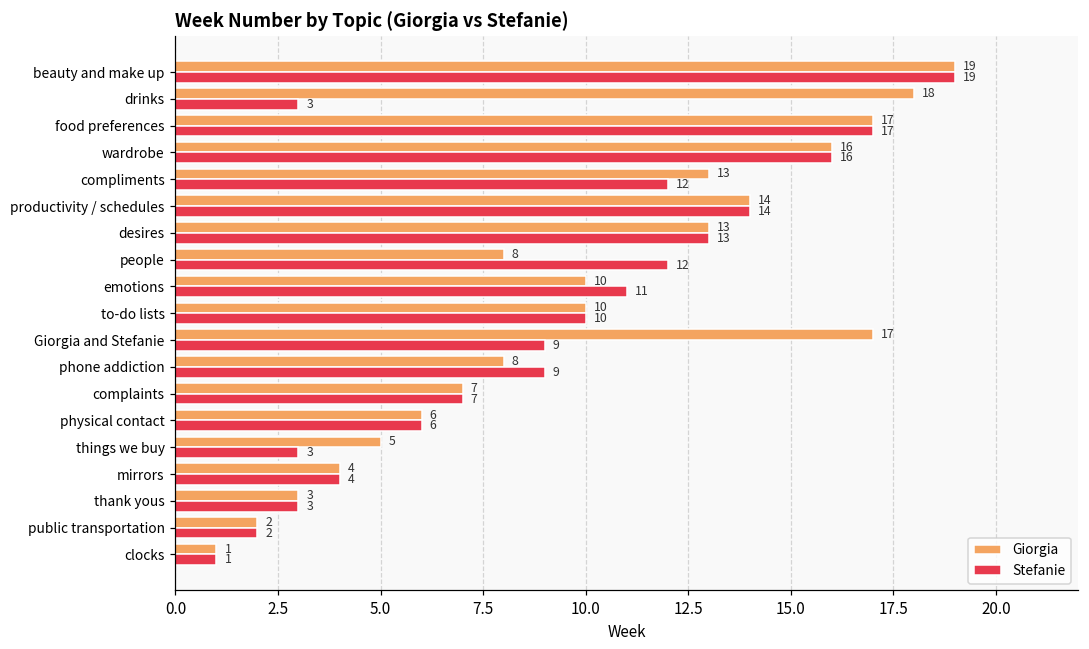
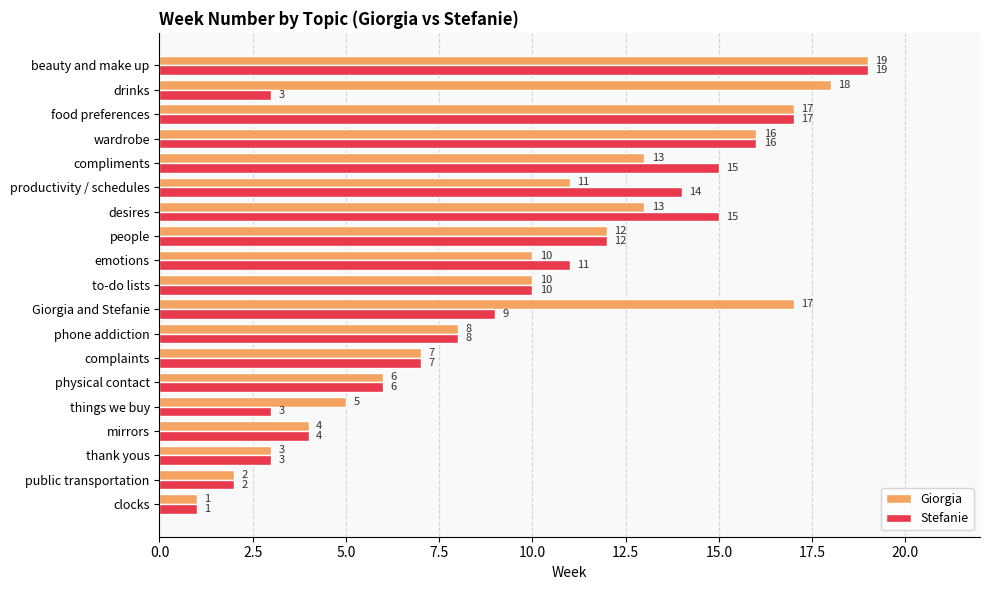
Stefanie, compliments: 12 -> 15
Giorgia, productivity / schedules: 14 -> 11
Stefanie, desires: 13 -> 15
Giorgia, people: 8 -> 12
Stefanie, phone addiction: 9 -> 8
